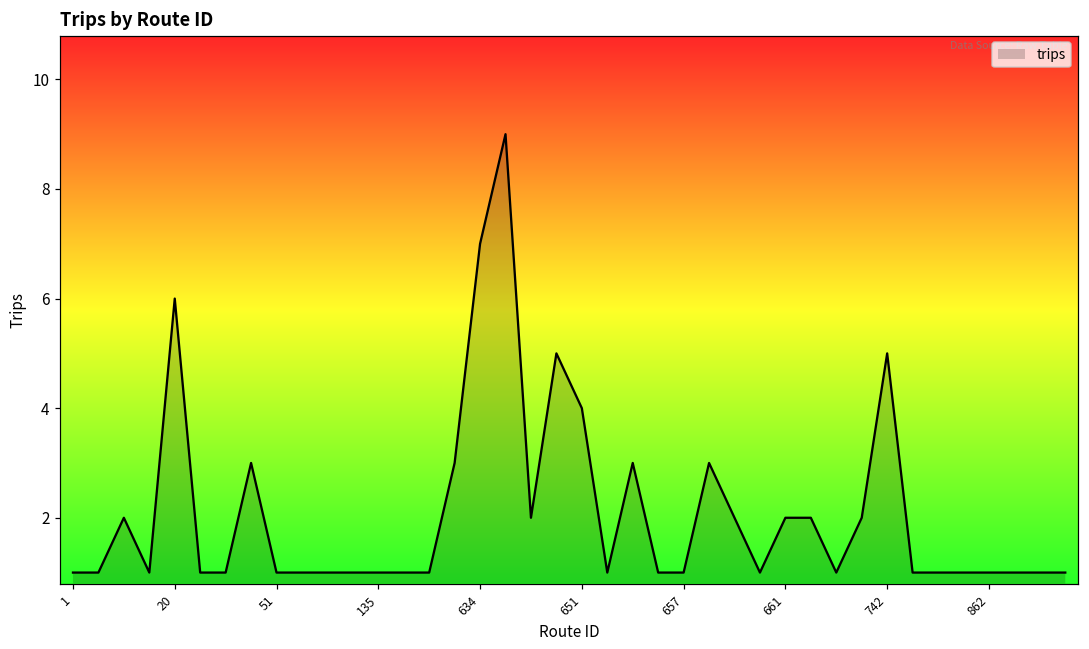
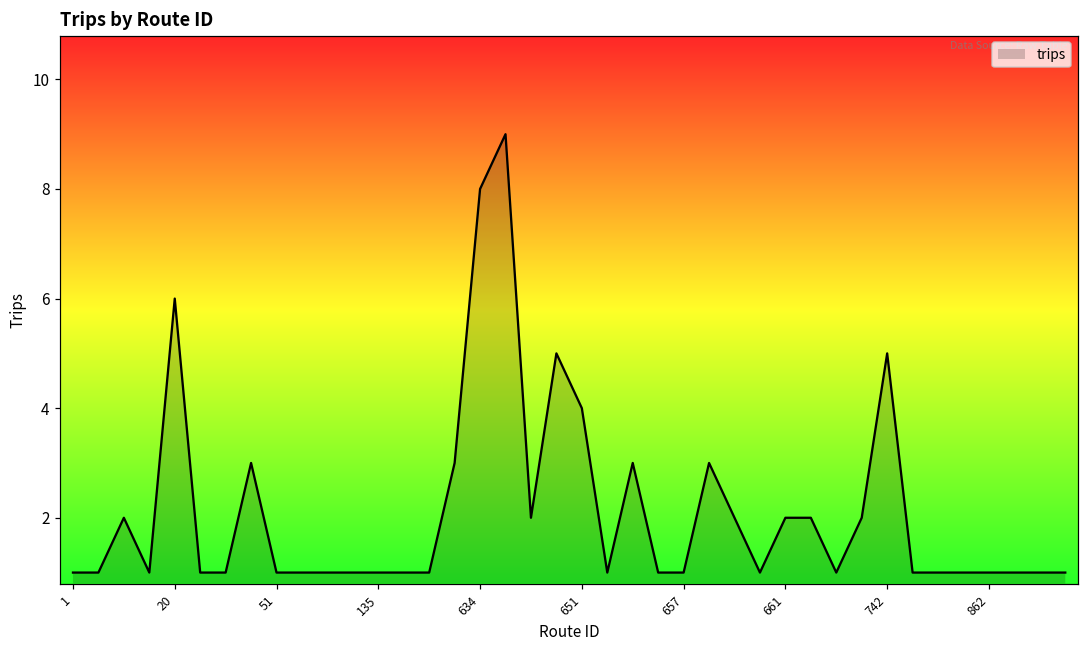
634: 7 -> 8
